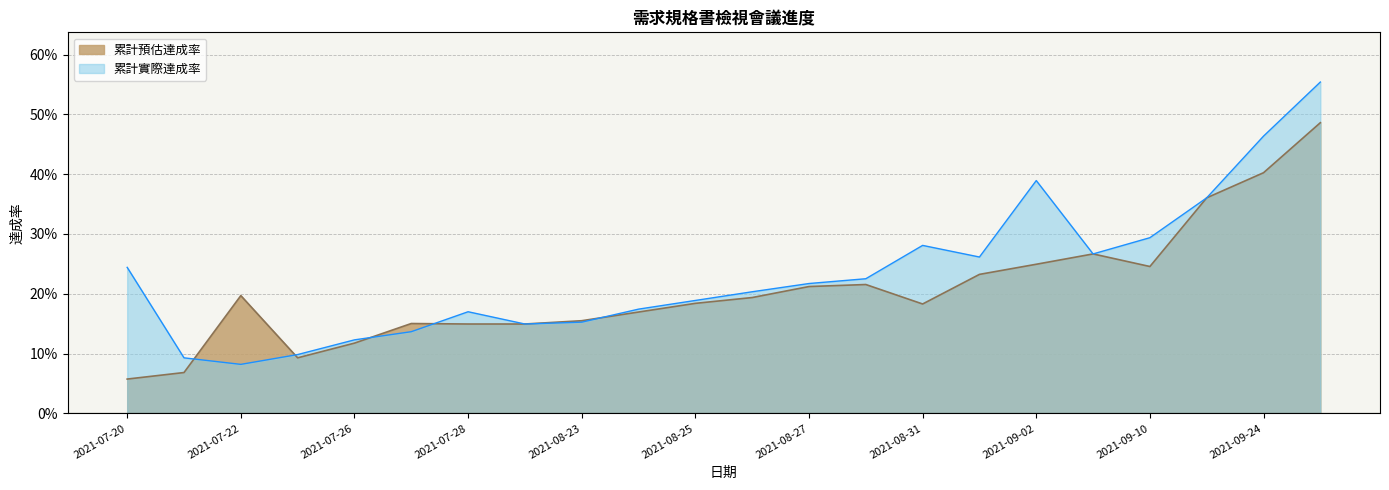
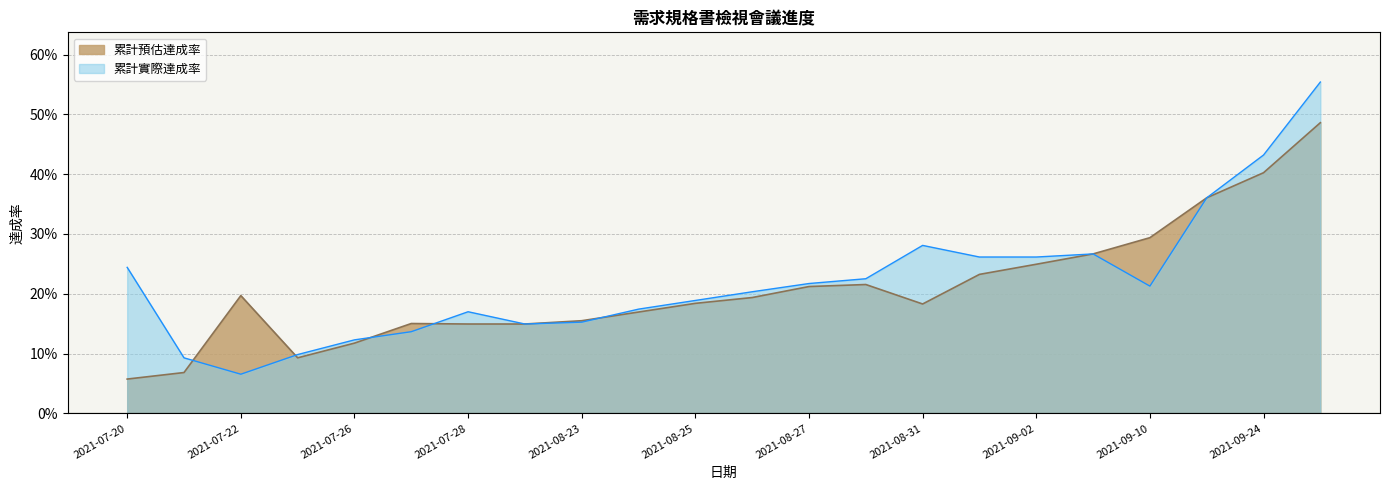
累計實際達成率, 2021-07-22: 8% -> 7%
累計實際達成率, 2021-09-02: 39% -> 26%
累計預估達成率, 2021-09-10: 25% -> 29%
累計實際達成率, 2021-09-10: 29% -> 21%
累計實際達成率, 2021-09-24: 46% -> 43%
